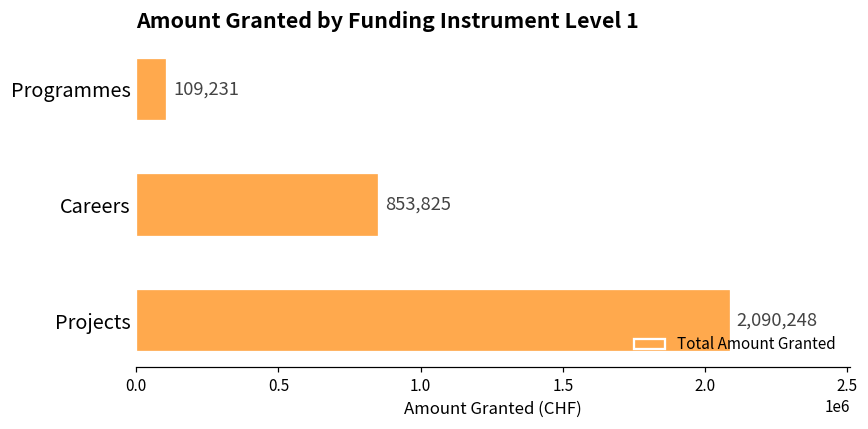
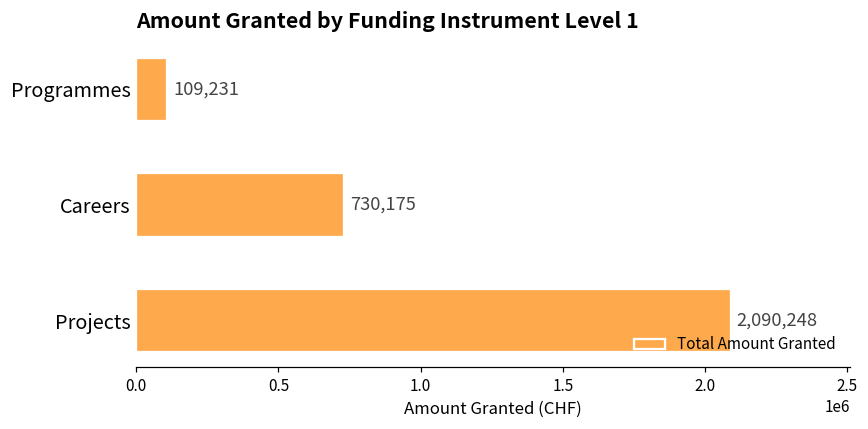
Careers: 853,825 -> 730,175
